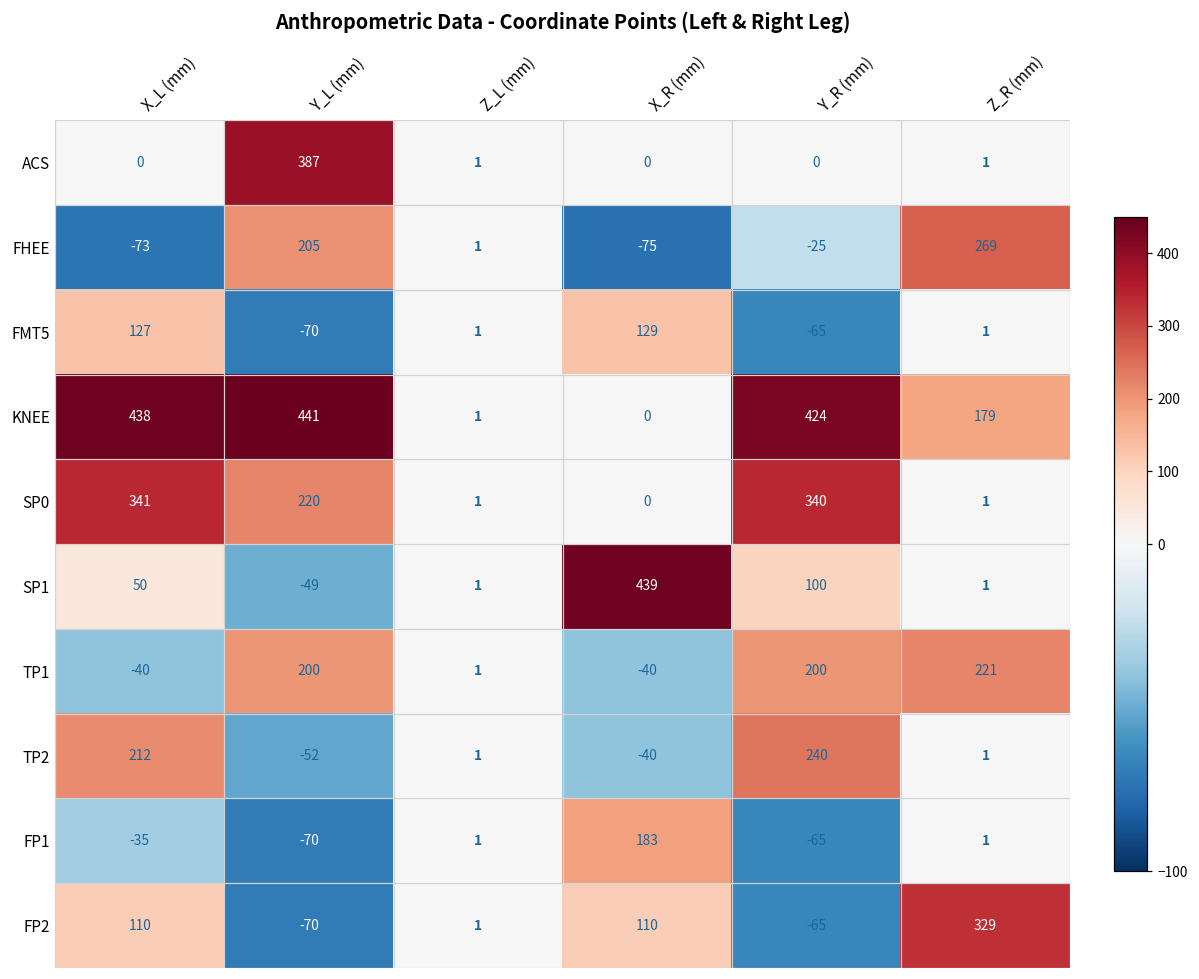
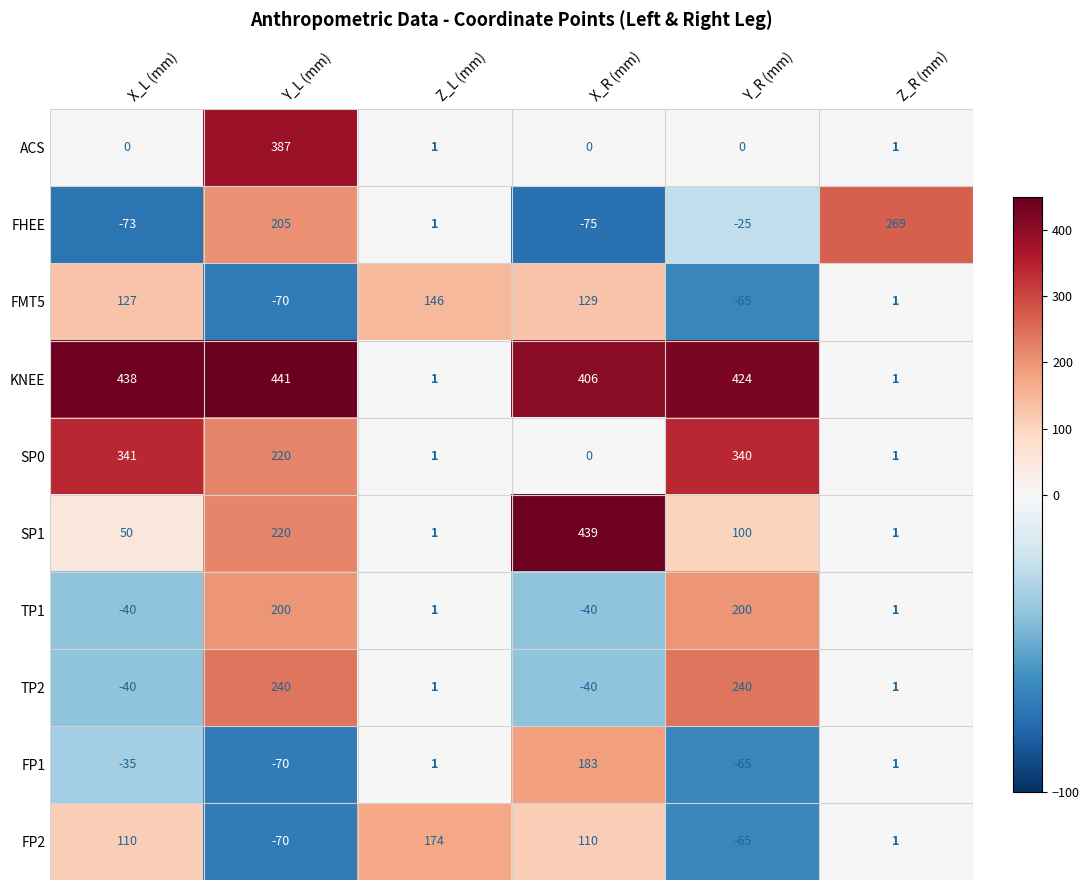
FMT5, Z_L (mm): 1 -> 146
KNEE, X_R (mm): 0 -> 406
KNEE, Z_R (mm): 179 -> 1
SP1, Y_L (mm): -49 -> 220
TP1, Z_R (mm): 221 -> 1
TP2, X_L (mm): 212 -> -40
TP2, Y_L (mm): -52 -> 240
FP2, Z_L (mm): 1 -> 174
FP2, Z_R (mm): 329 -> 1
